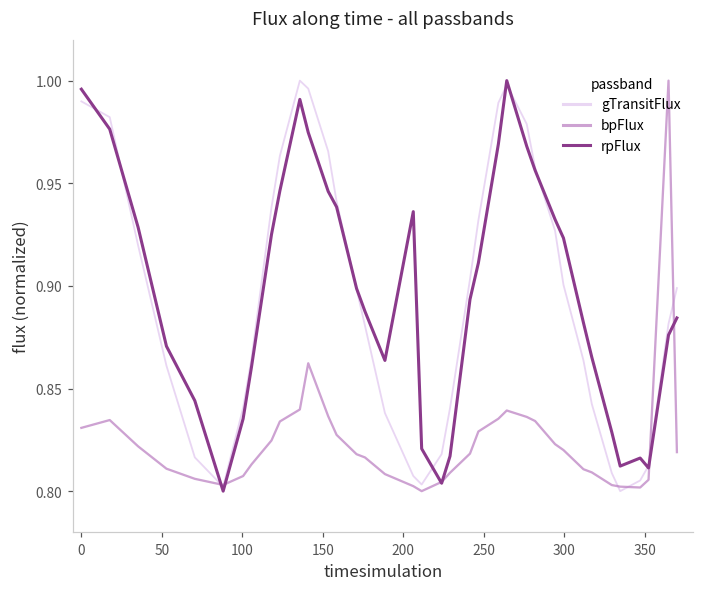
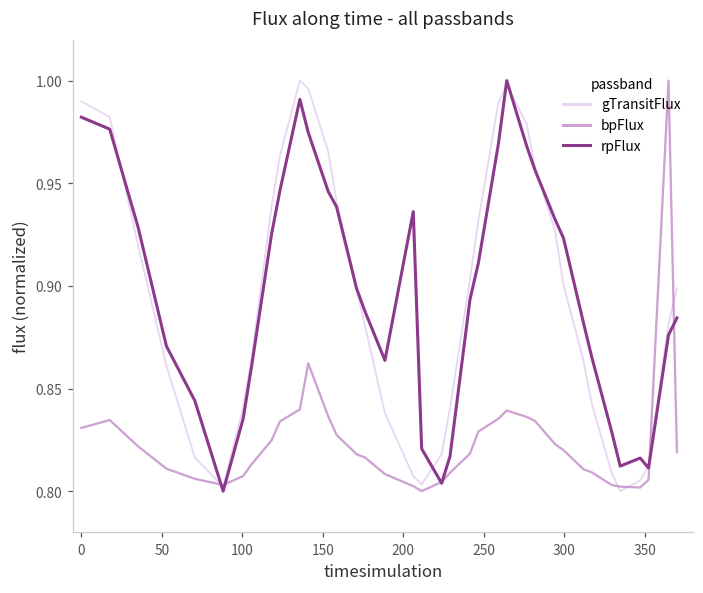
rpFlux, 0: 0.996 -> 0.982
